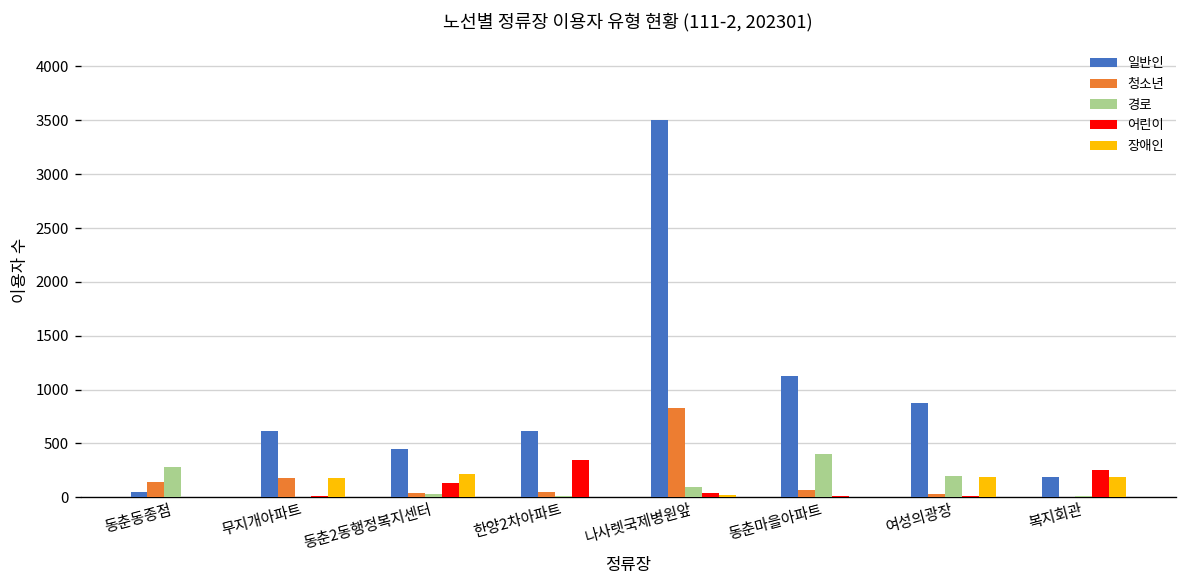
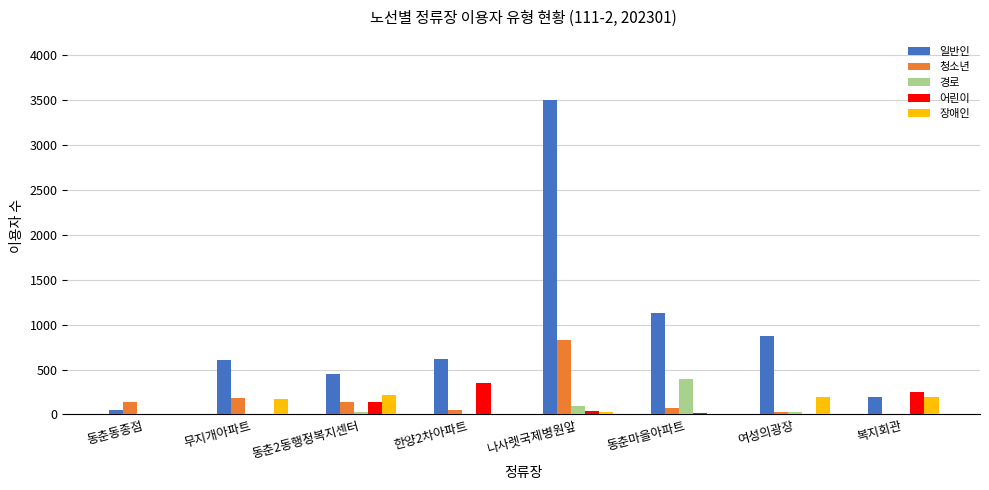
경로, 동춘동종점: 300 -> 0
청소년, 동춘2동행정복지센터: 0 -> 100
경로, 여성의광장: 200 -> 0
